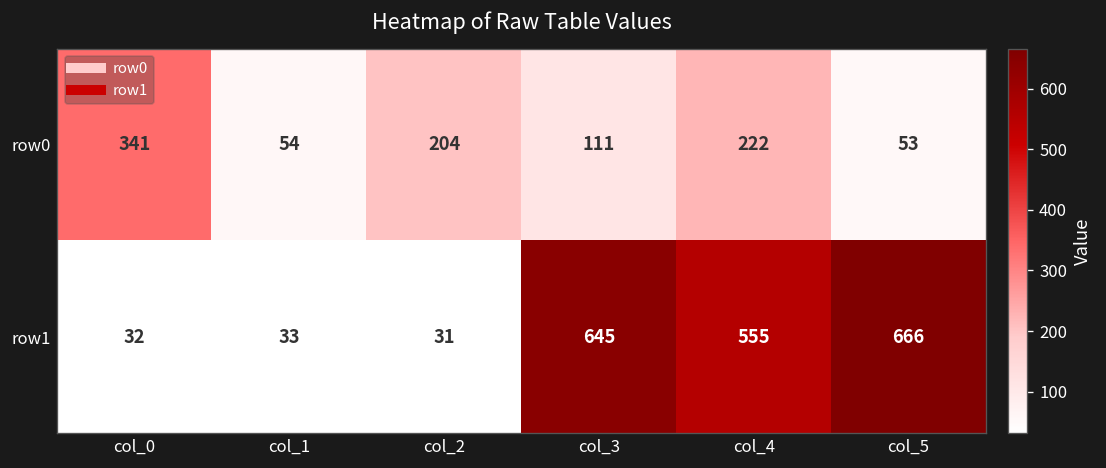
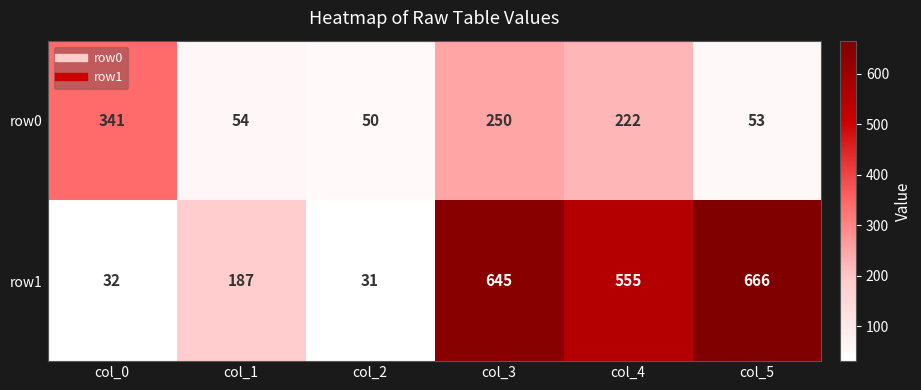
row0, col_2: 204 -> 50
row0, col_3: 111 -> 250
row1, col_1: 33 -> 187
